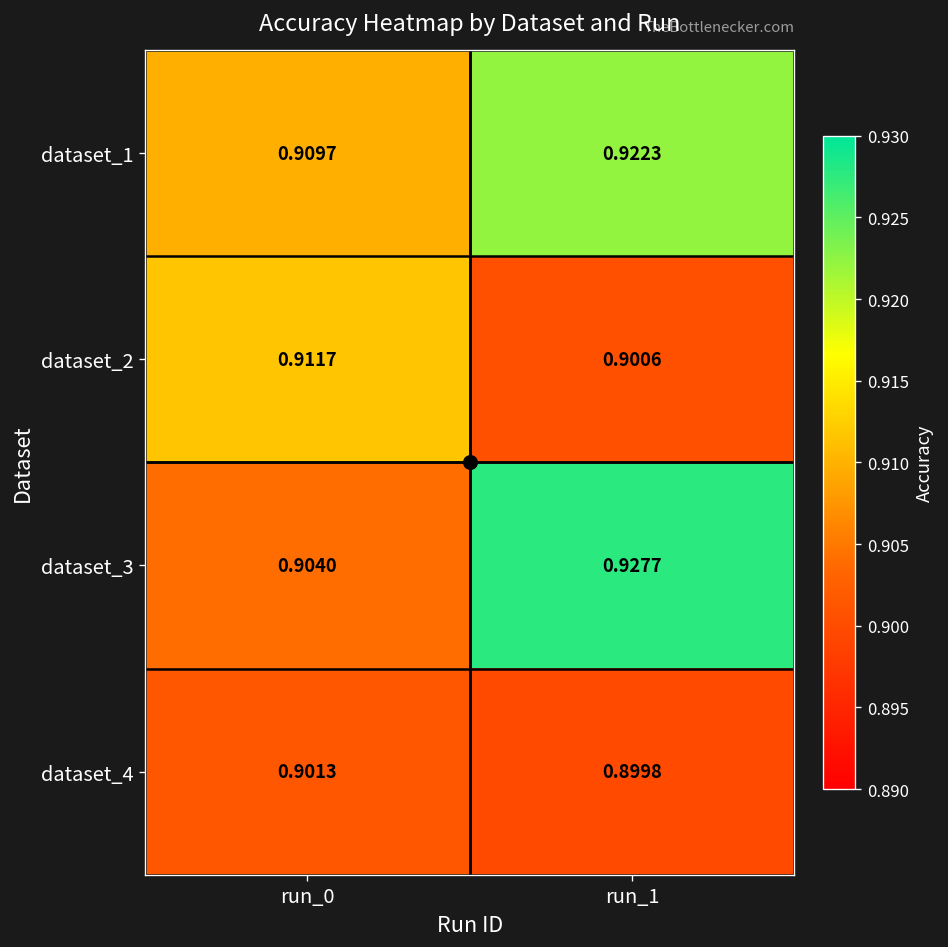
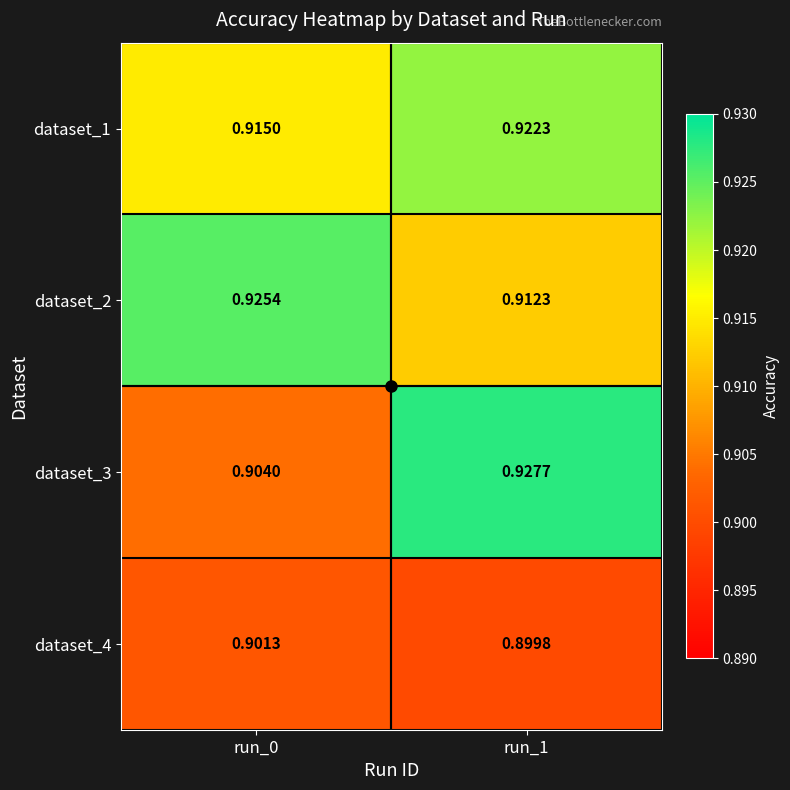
dataset_1, run_0: 0.9097 -> 0.9150
dataset_2, run_0: 0.9117 -> 0.9254
dataset_2, run_1: 0.9006 -> 0.9123
